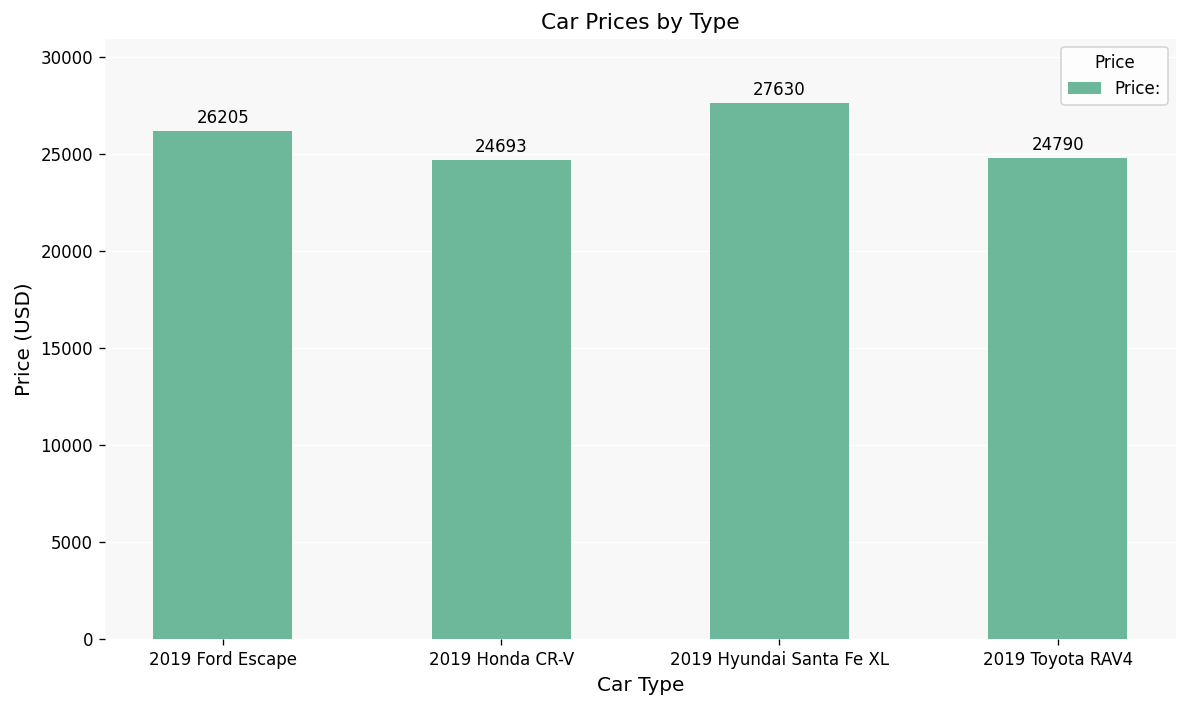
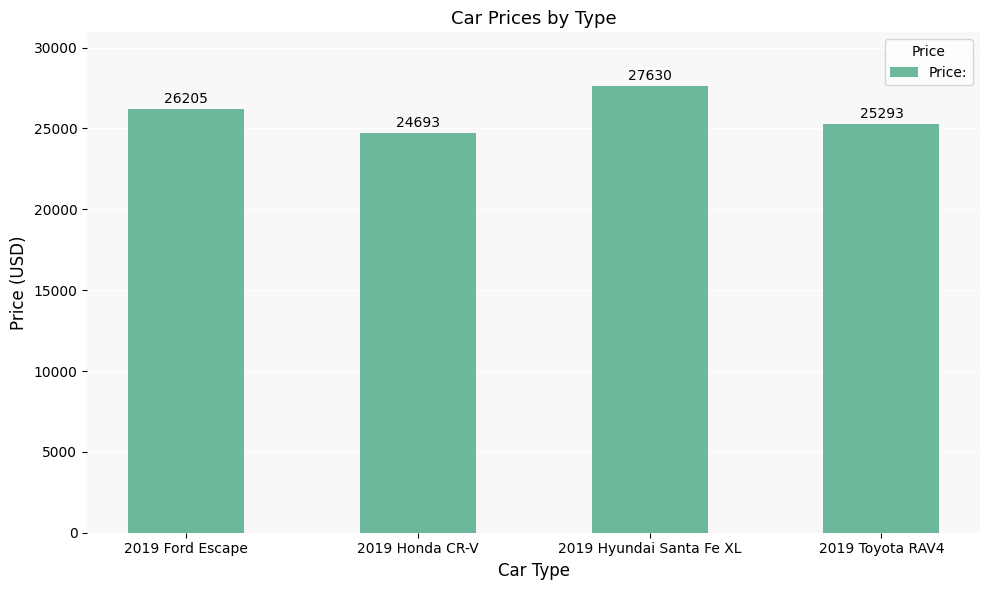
2019 Toyota RAV4: 24790 -> 25293
